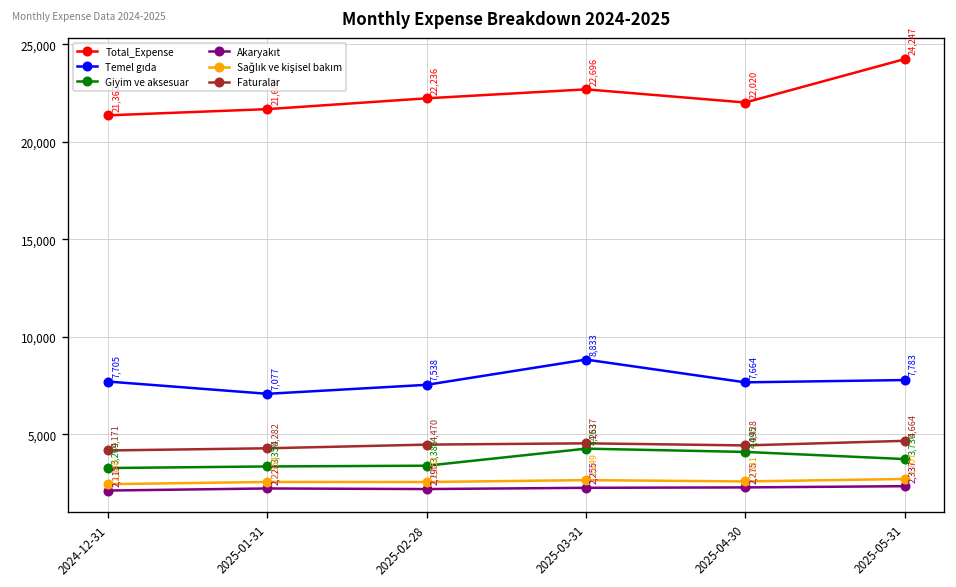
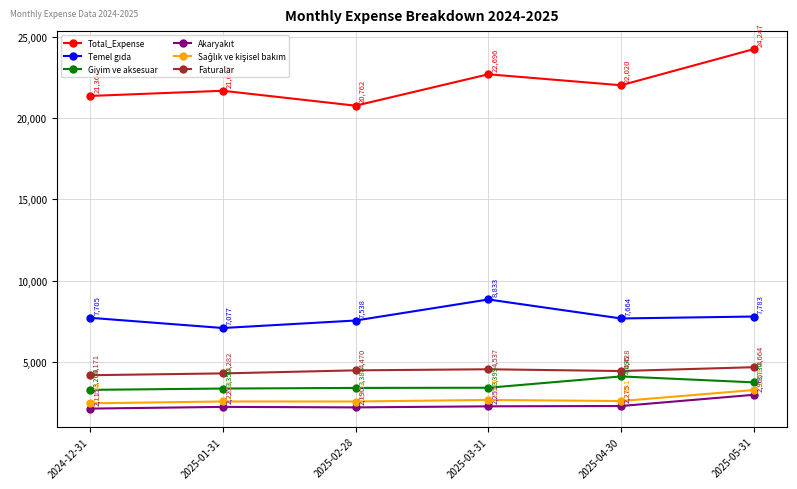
Total_Expense, 2025-02-28: 22,236 -> 20,762
Giyim ve aksesuar, 2025-03-31: 4,263 -> 3,399
Akaryakıt, 2025-05-31: 2,337 -> 2,965
Sağlık ve kişisel bakım, 2025-05-31: 2,707 -> 3,259
